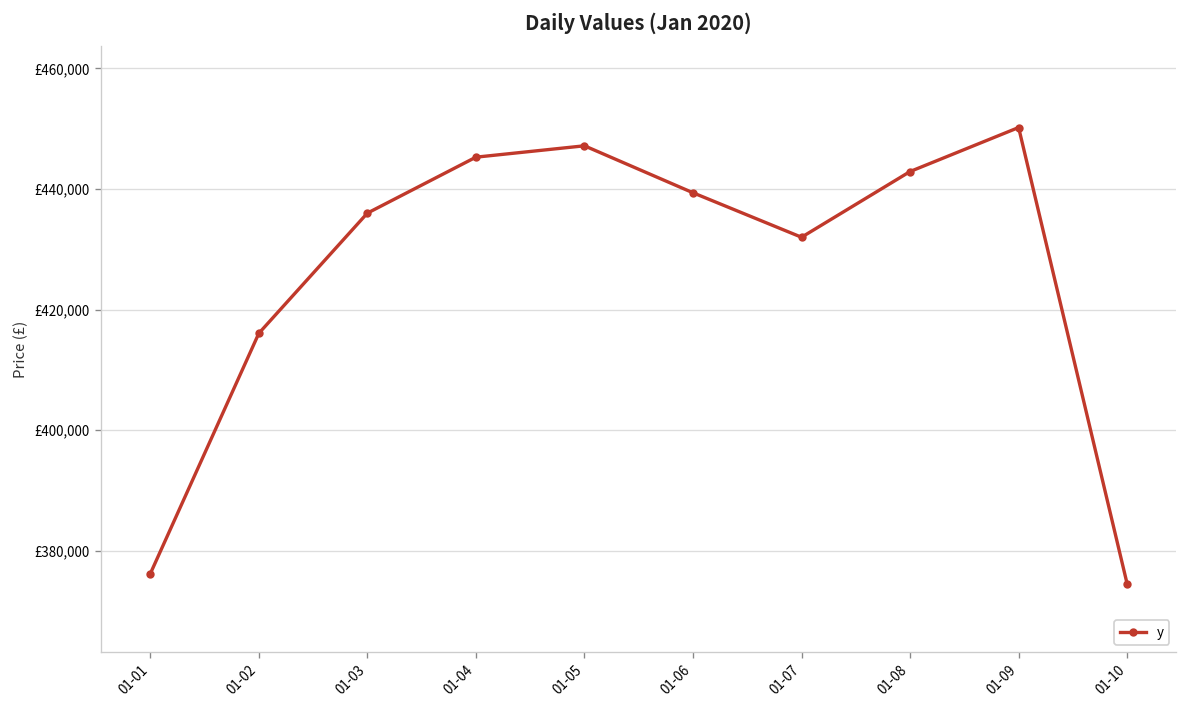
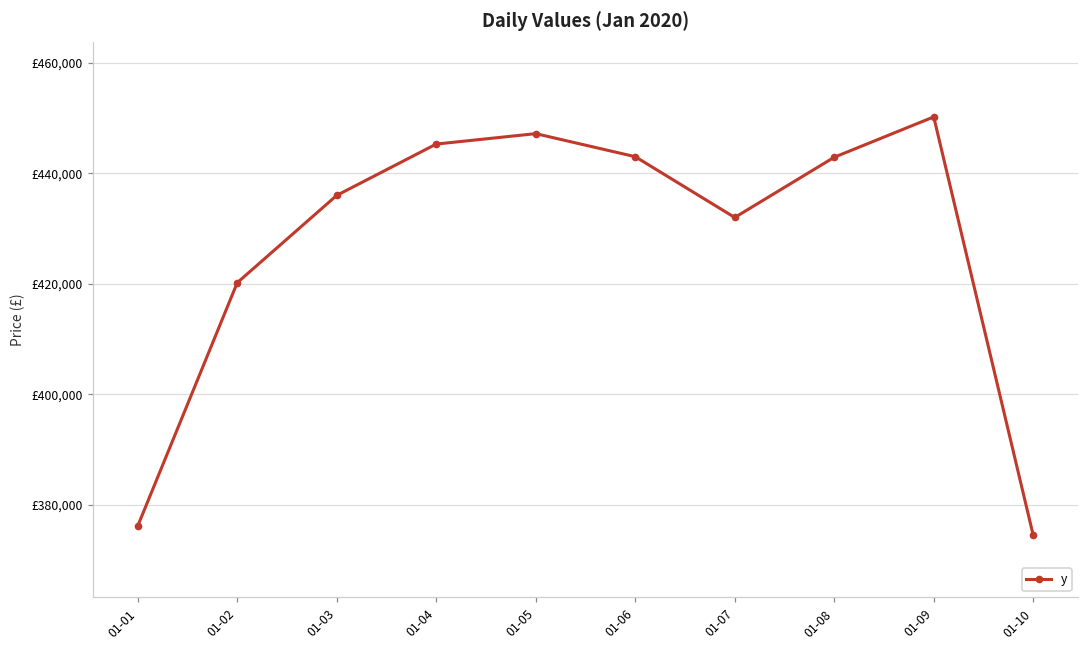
01-02: £416,000 -> £420,000
01-06: £439,000 -> £443,000
